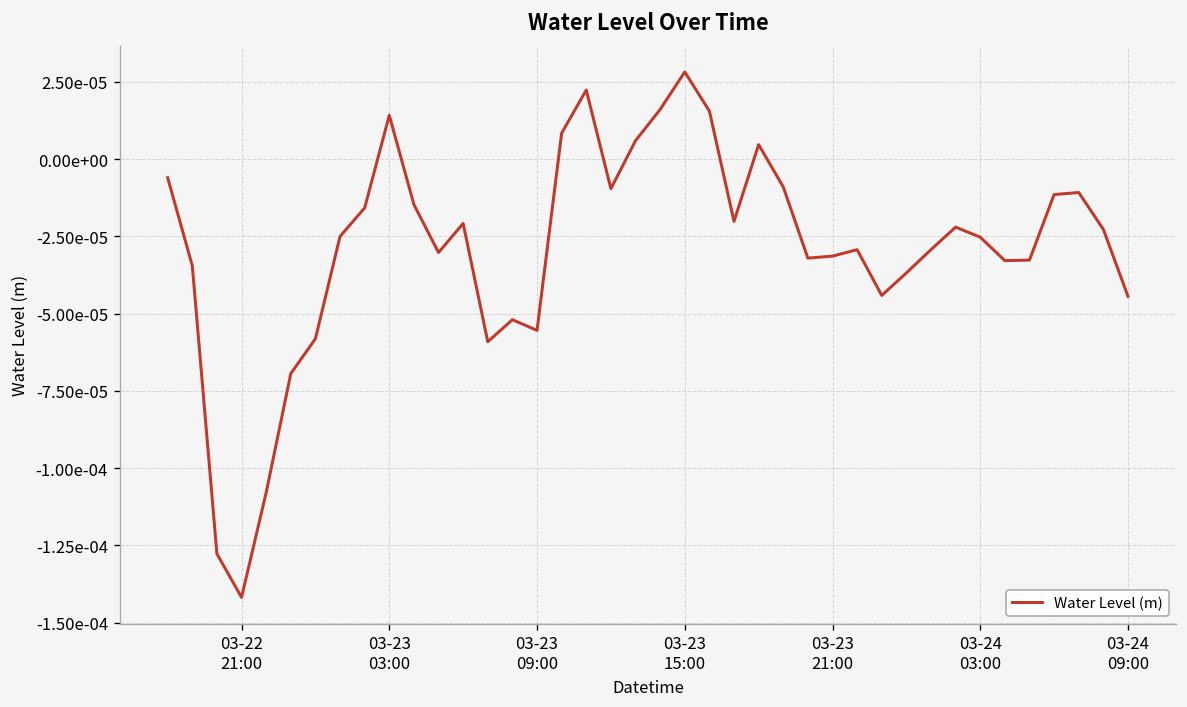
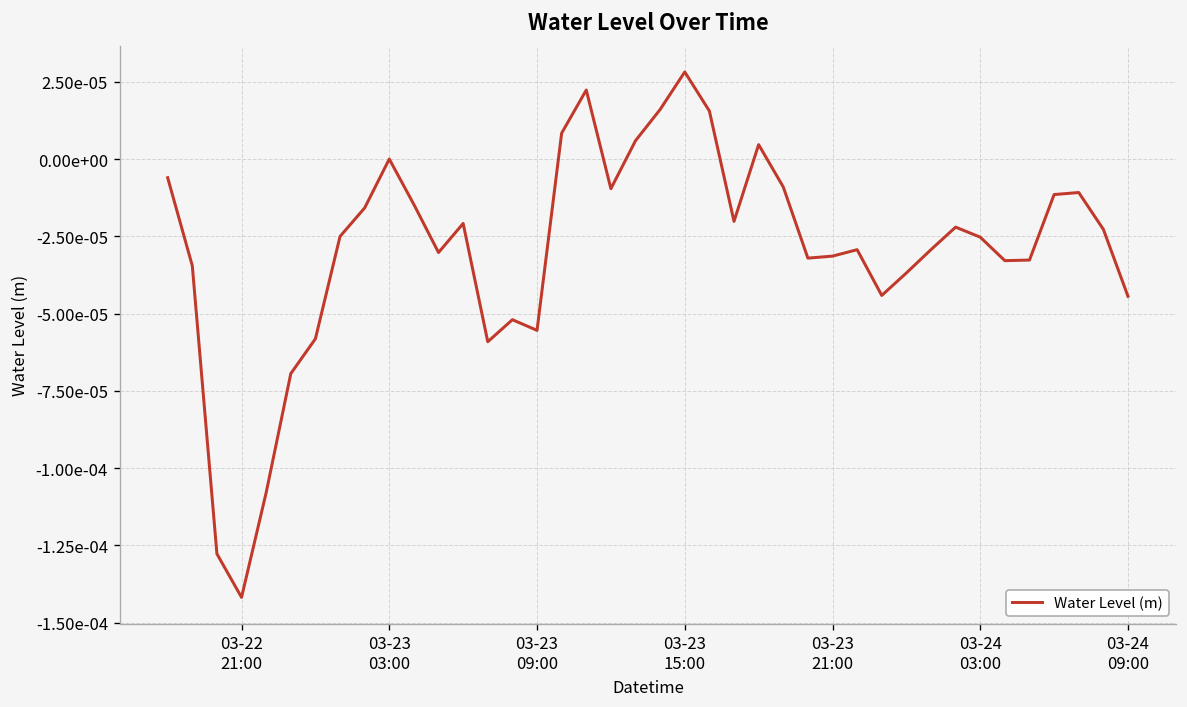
03-23 03:00: 0.00001 -> 0.00000
